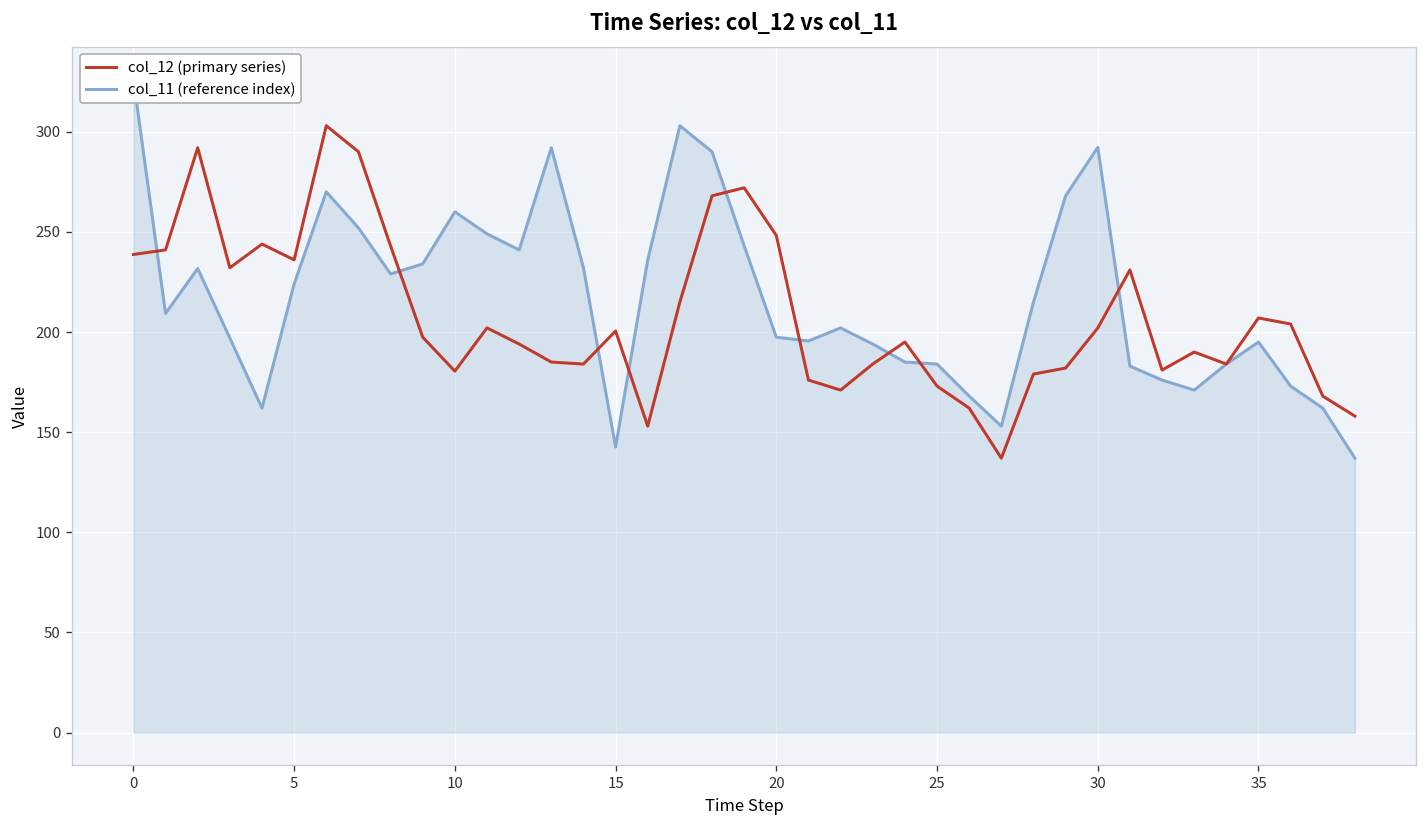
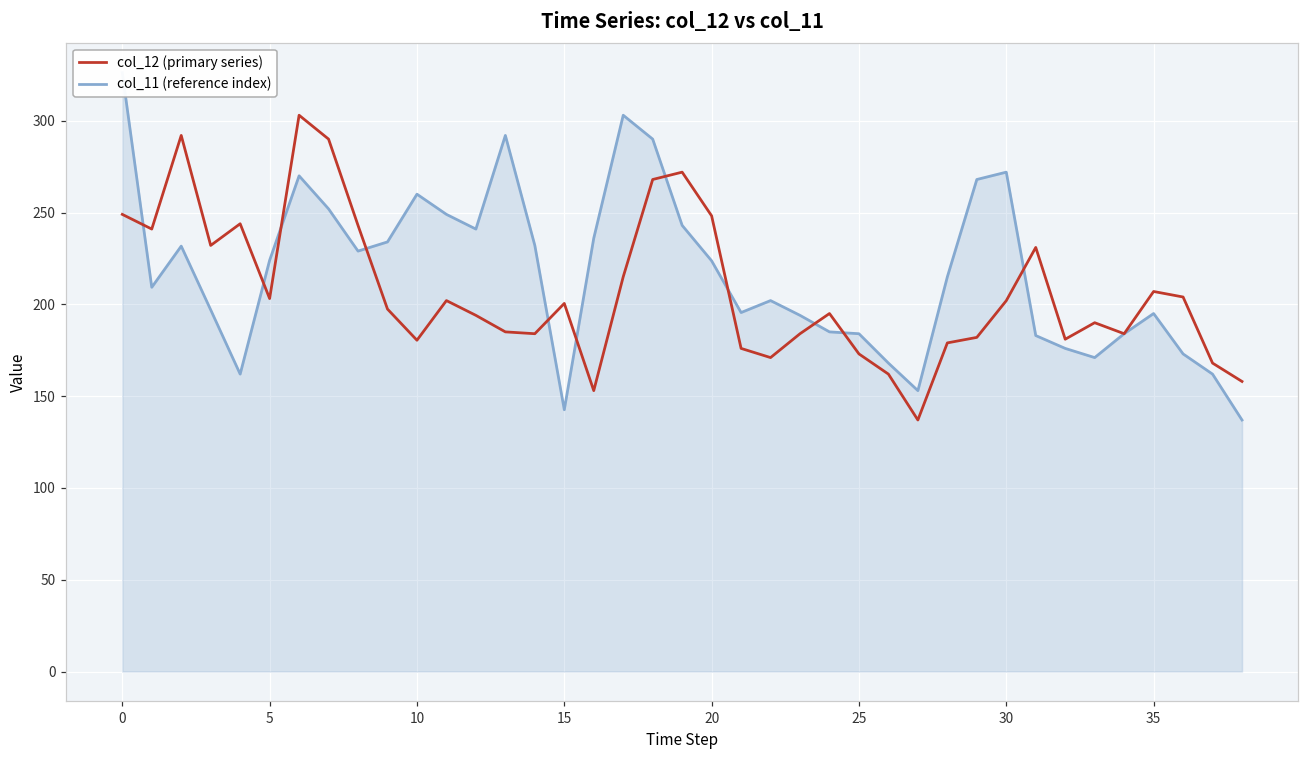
col_12 (primary series), 0: 239 -> 249
col_12 (primary series), 5: 236 -> 203
col_11 (reference index), 20: 197 -> 224
col_11 (reference index), 30: 292 -> 272
